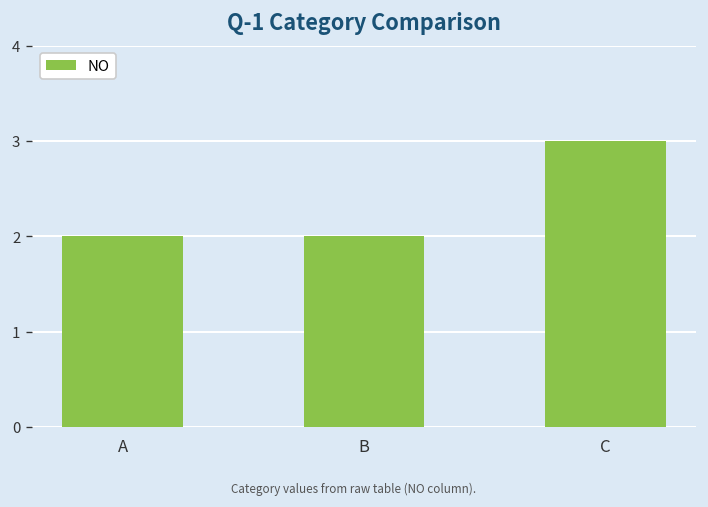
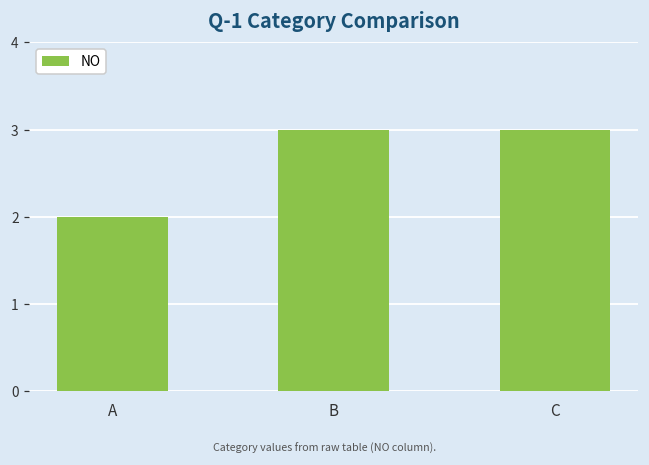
B: 2 -> 3
